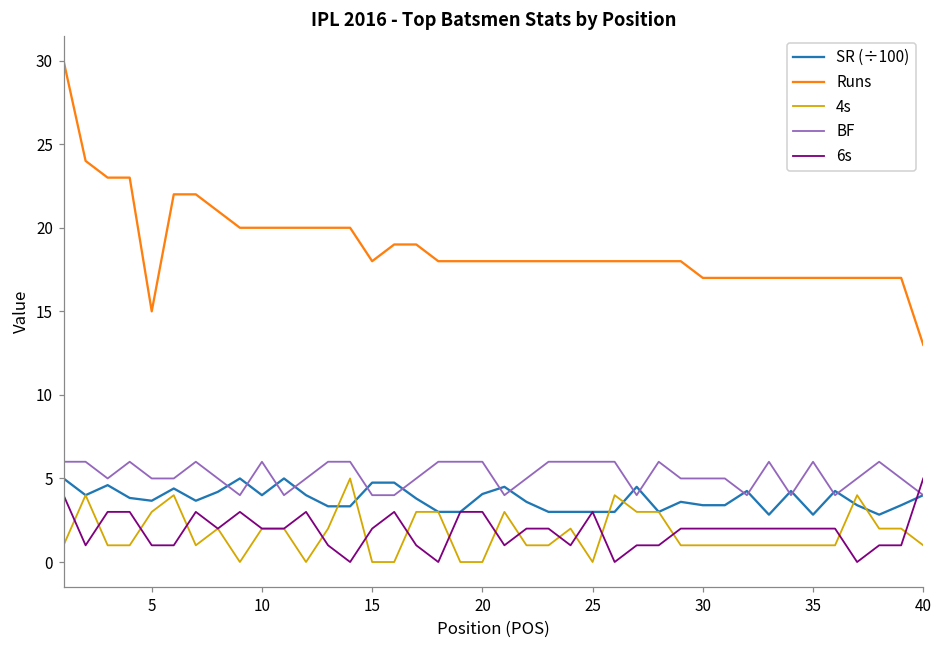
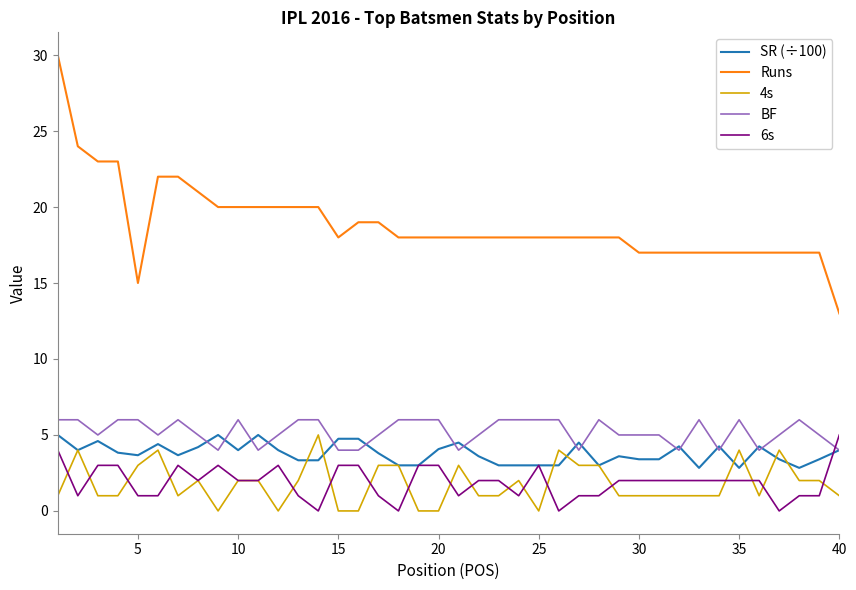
BF, 5: 5 -> 6
6s, 15: 2 -> 3
4s, 35: 1 -> 4
